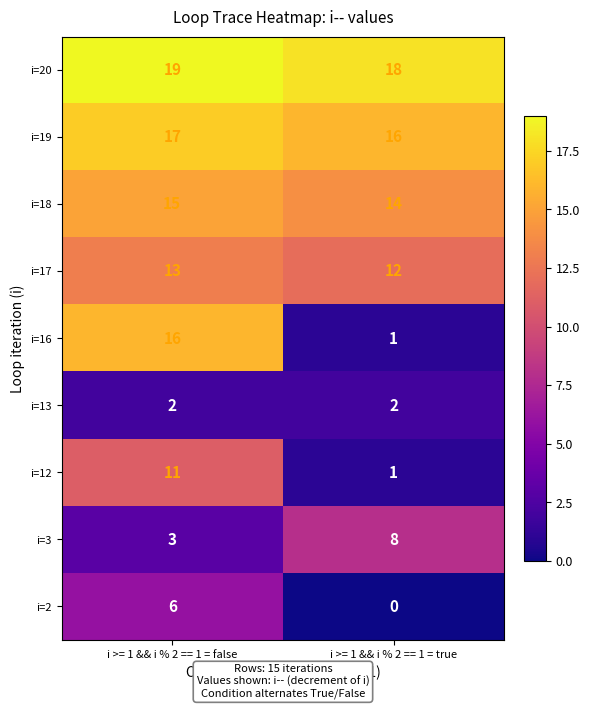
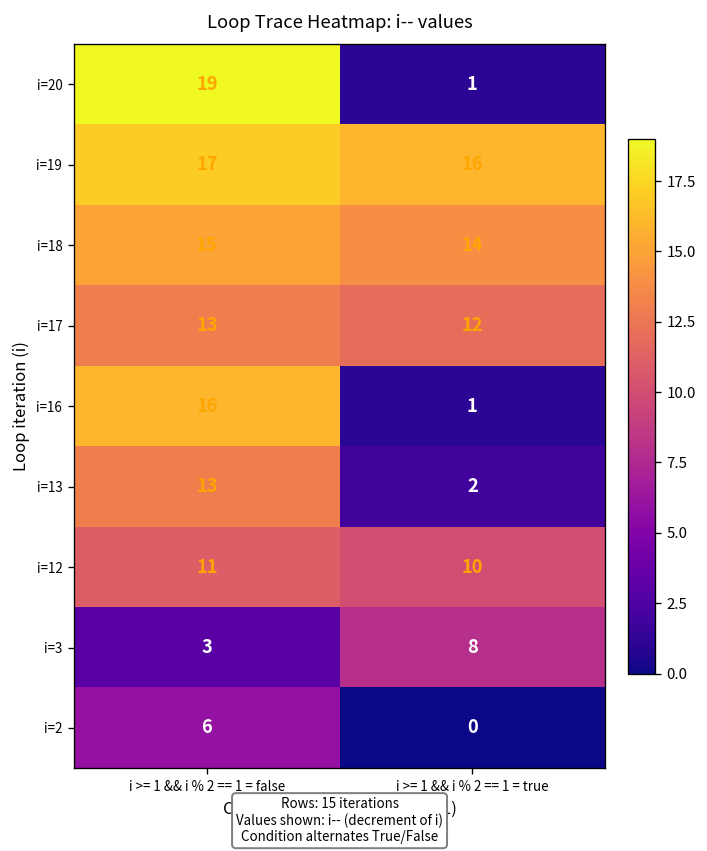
i=20, i >= 1 && i % 2 == 1 = true: 18 -> 1
i=13, i >= 1 && i % 2 == 1 = false: 2 -> 13
i=12, i >= 1 && i % 2 == 1 = true: 1 -> 10
